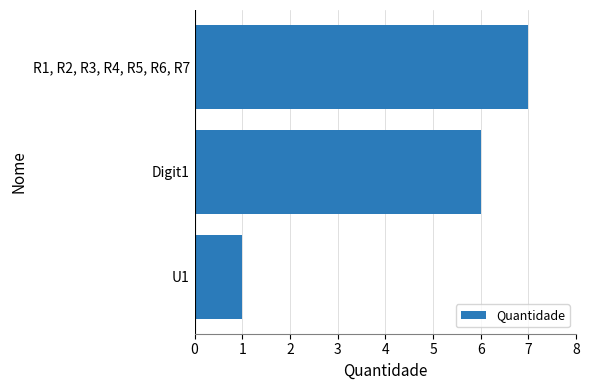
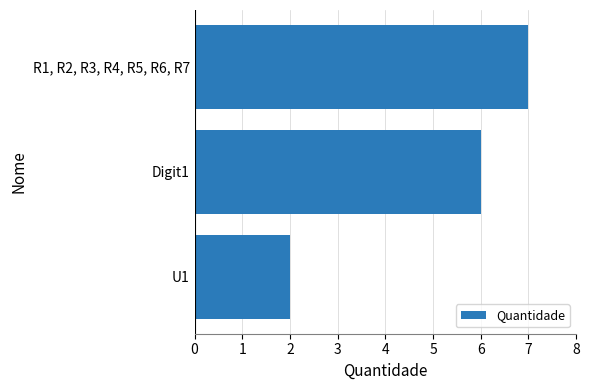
U1: 1 -> 2
